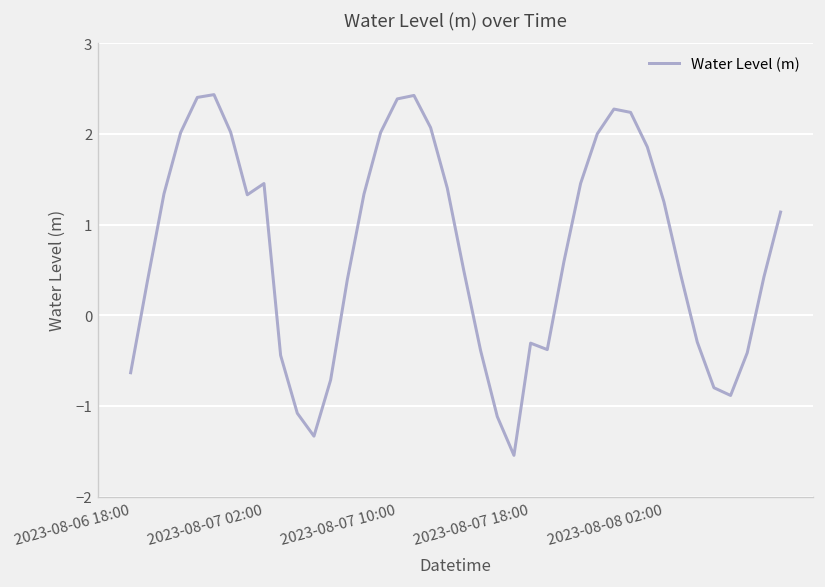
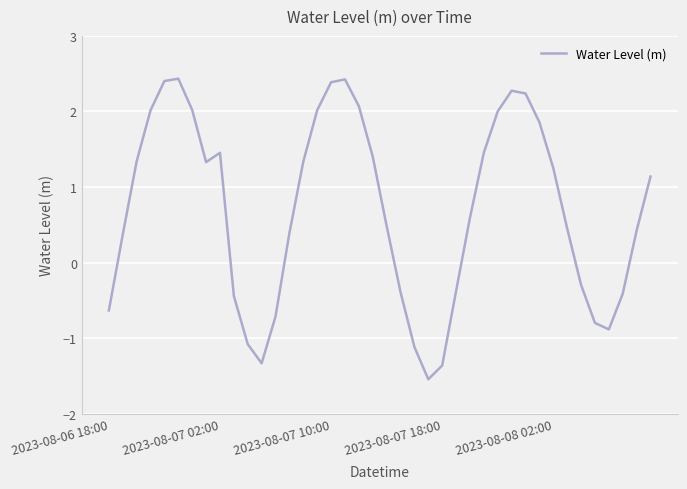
2023-08-07 18:00: -0.3 -> -1.4
